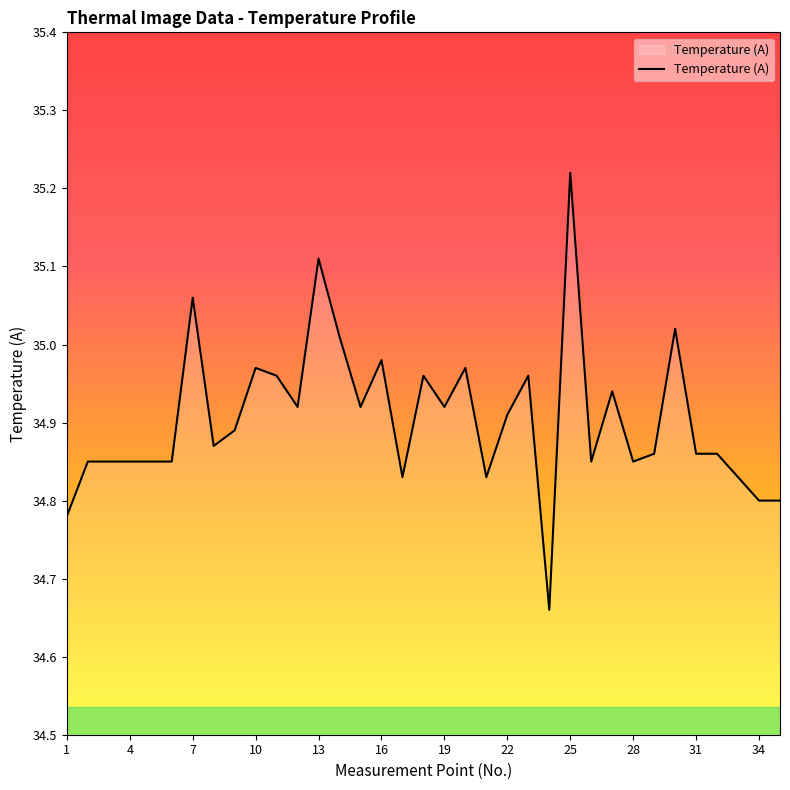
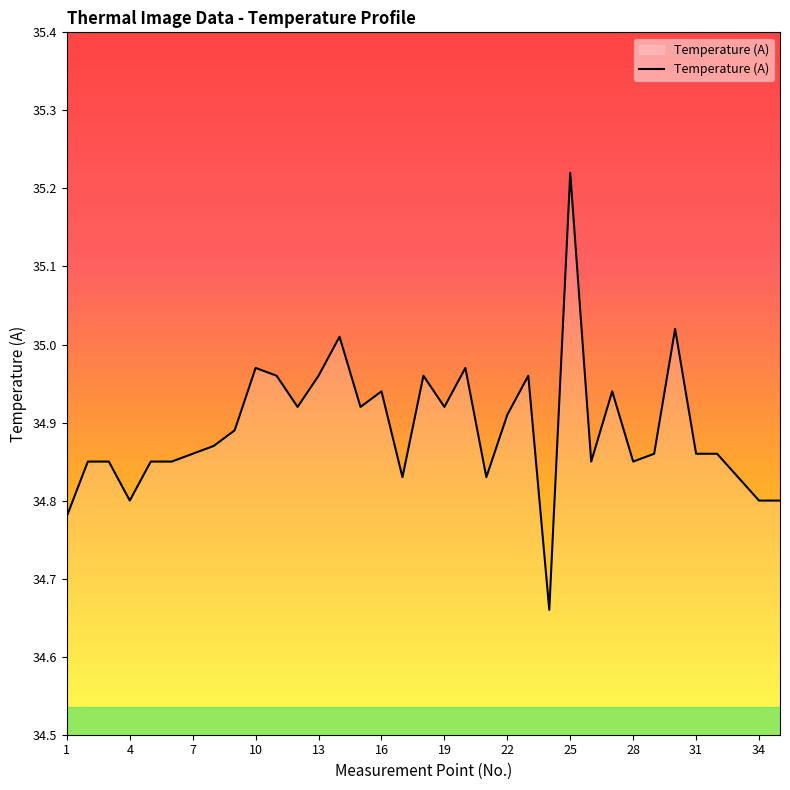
4: 34.85 -> 34.80
7: 35.06 -> 34.86
13: 35.11 -> 34.96
16: 34.98 -> 34.94
